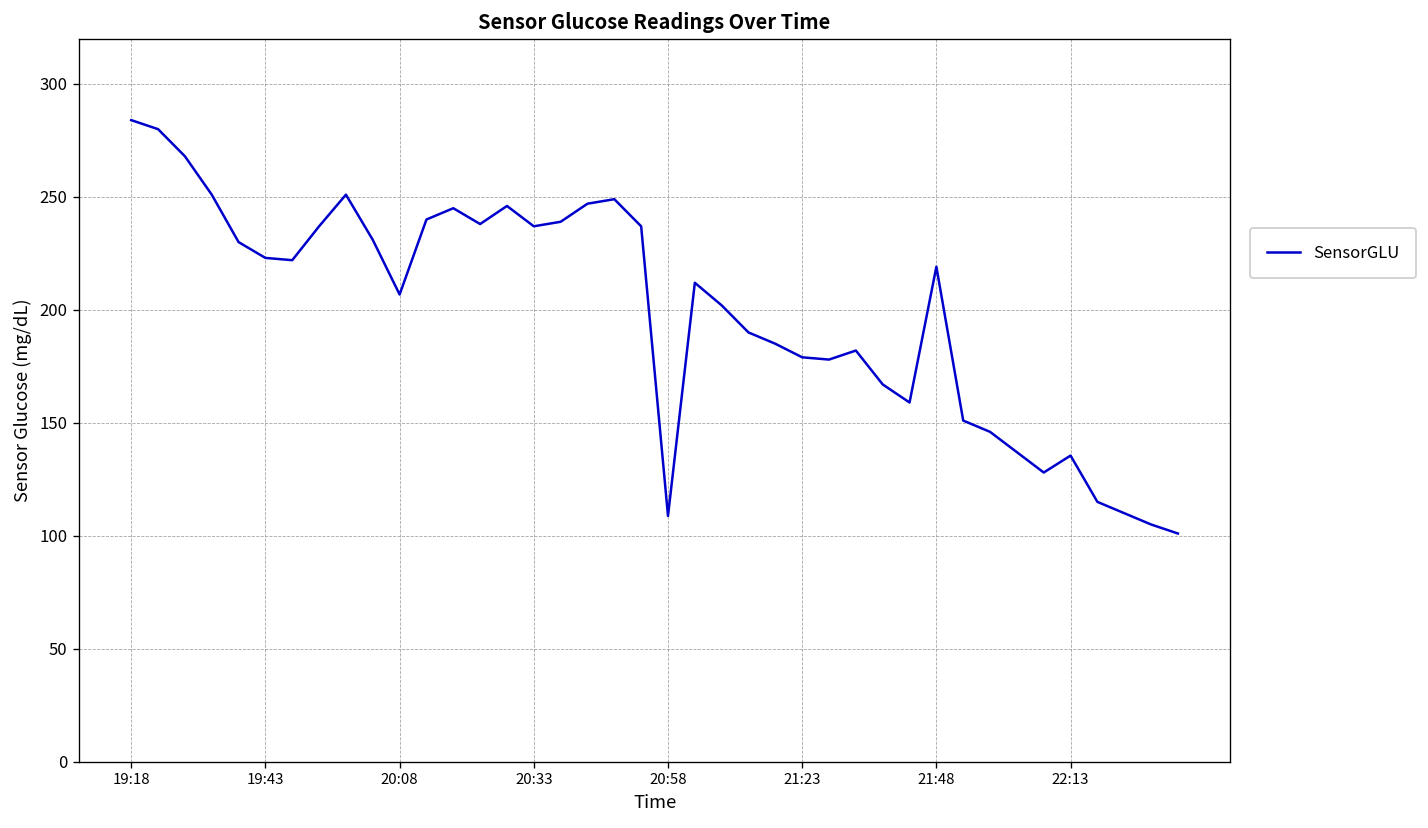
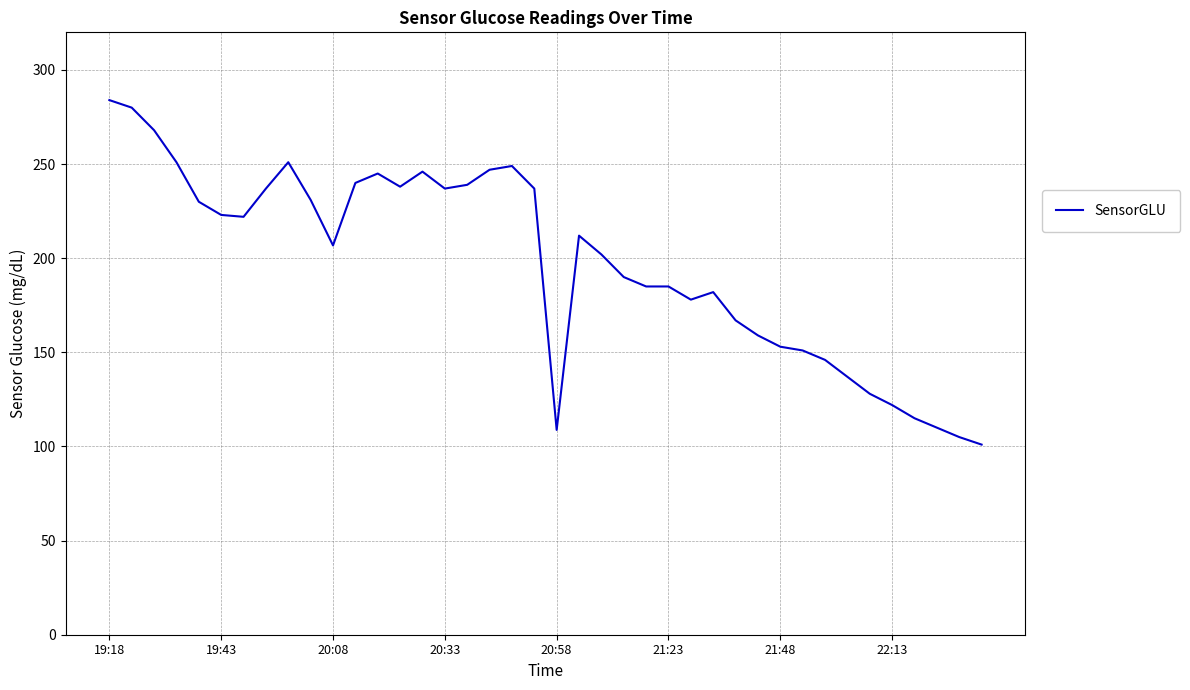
21:23: 179 -> 185
21:48: 219 -> 153
22:13: 136 -> 122
